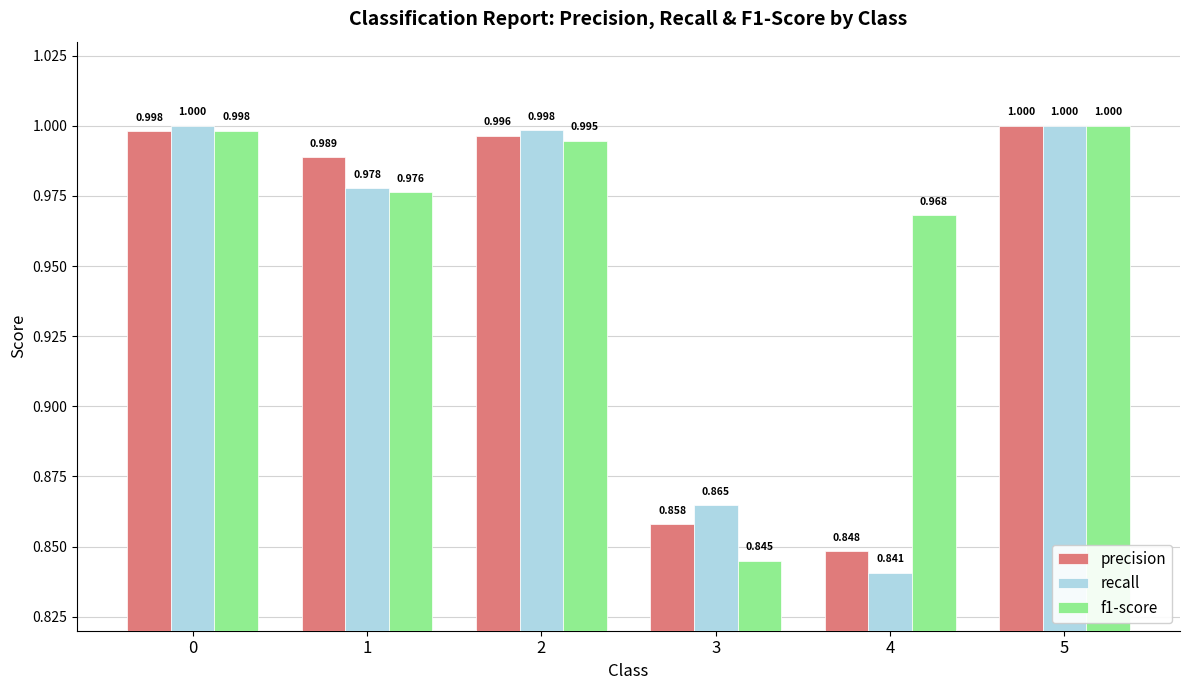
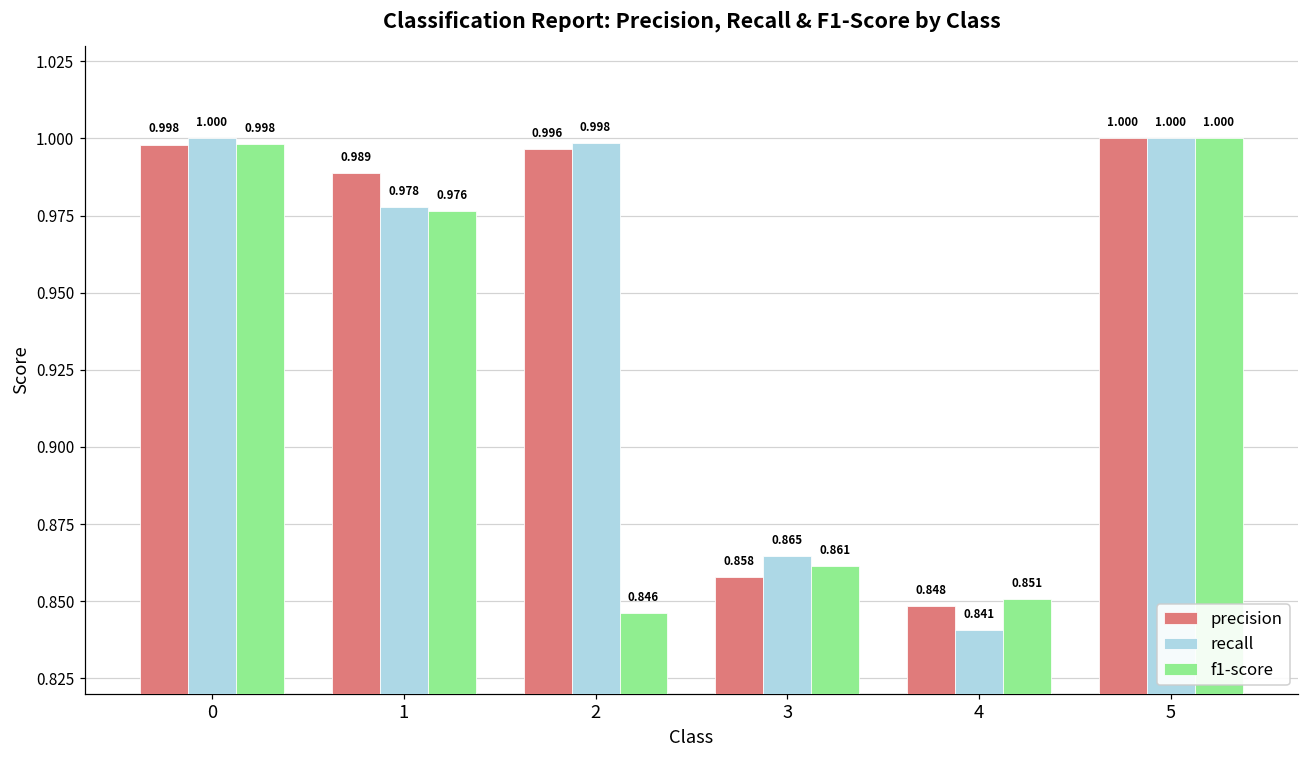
f1-score, 2: 0.995 -> 0.846
f1-score, 3: 0.845 -> 0.861
f1-score, 4: 0.968 -> 0.851
